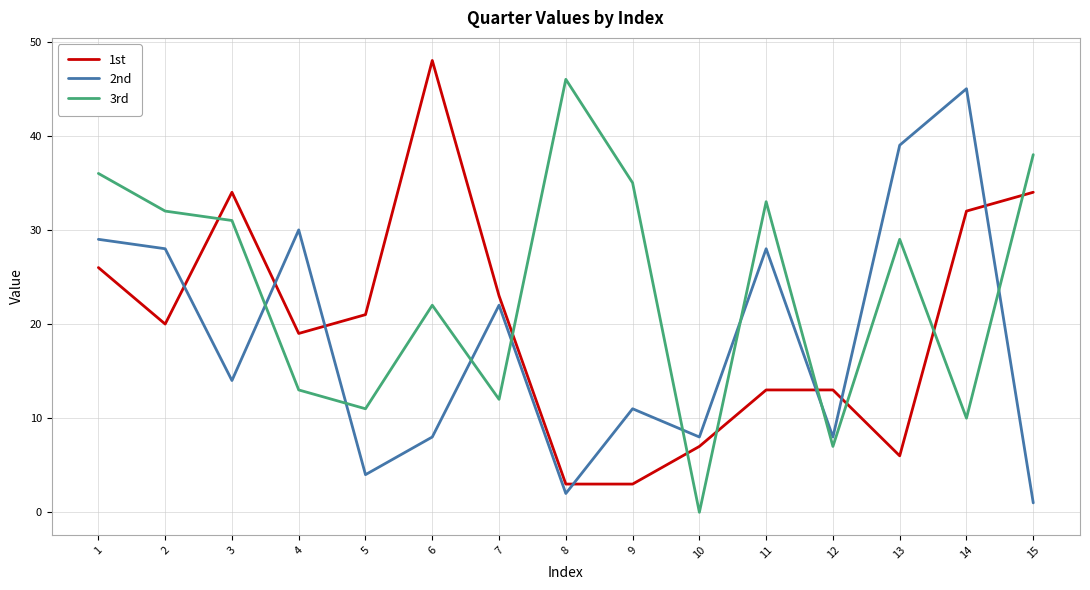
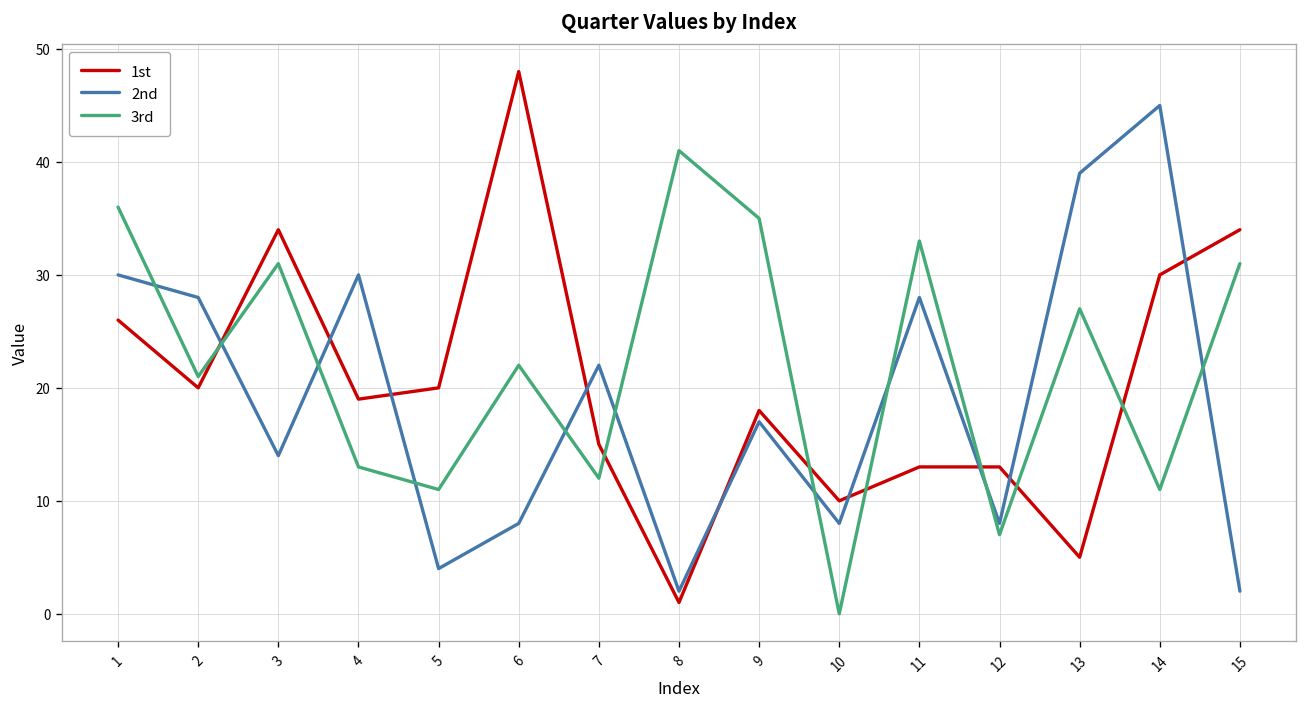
2nd, 1: 29 -> 30
3rd, 2: 32 -> 21
1st, 5: 21 -> 20
1st, 7: 23 -> 15
1st, 8: 3 -> 1
3rd, 8: 46 -> 41
1st, 9: 3 -> 18
2nd, 9: 11 -> 17
1st, 10: 7 -> 10
1st, 13: 6 -> 5
3rd, 13: 29 -> 27
1st, 14: 32 -> 30
3rd, 14: 10 -> 11
2nd, 15: 1 -> 2
3rd, 15: 38 -> 31
